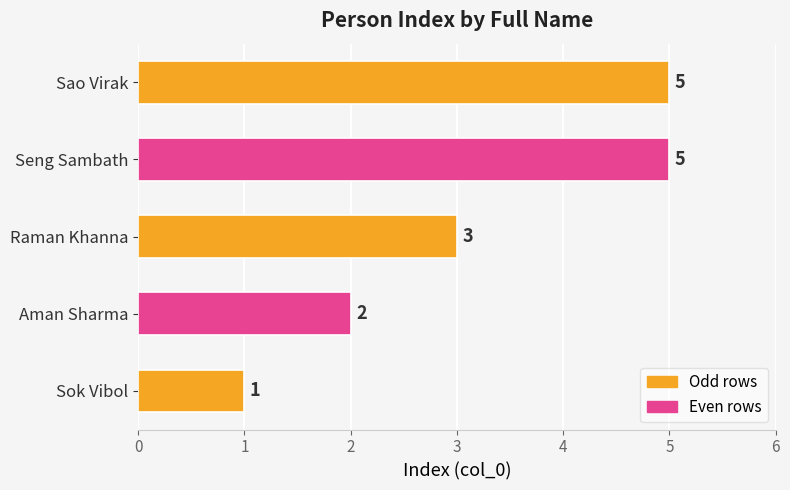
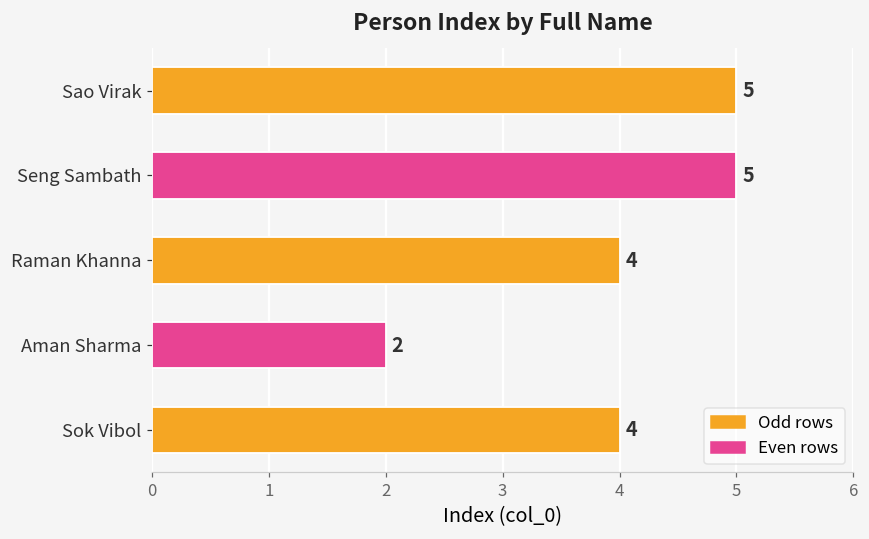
Raman Khanna: 3 -> 4
Sok Vibol: 1 -> 4
